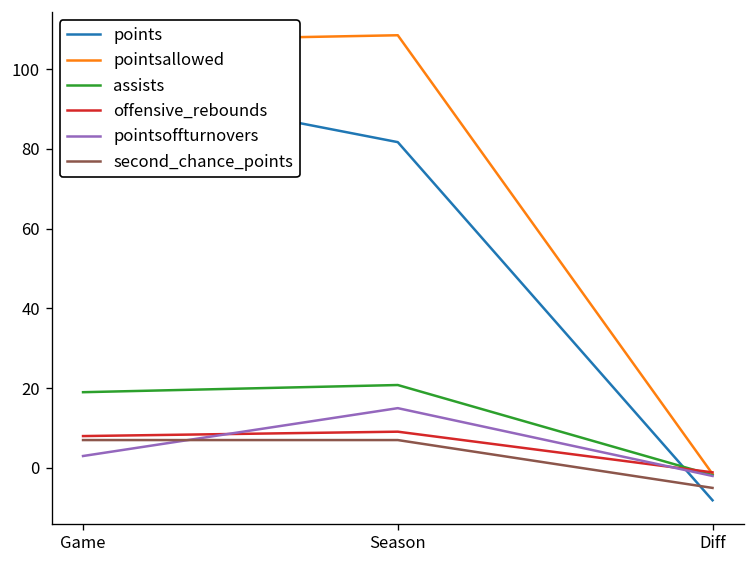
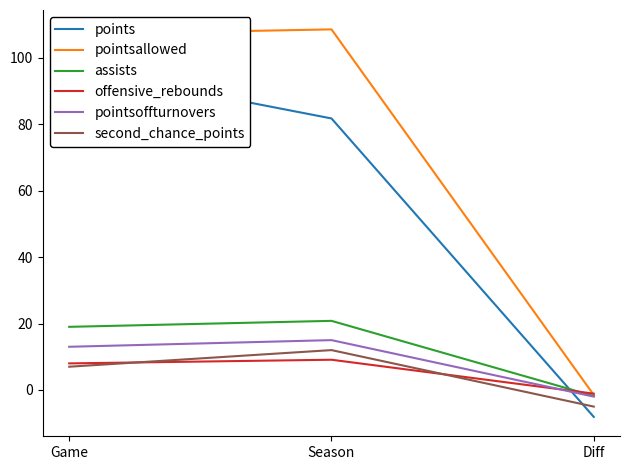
pointsoffturnovers, Game: 3 -> 13
second_chance_points, Season: 7 -> 12
